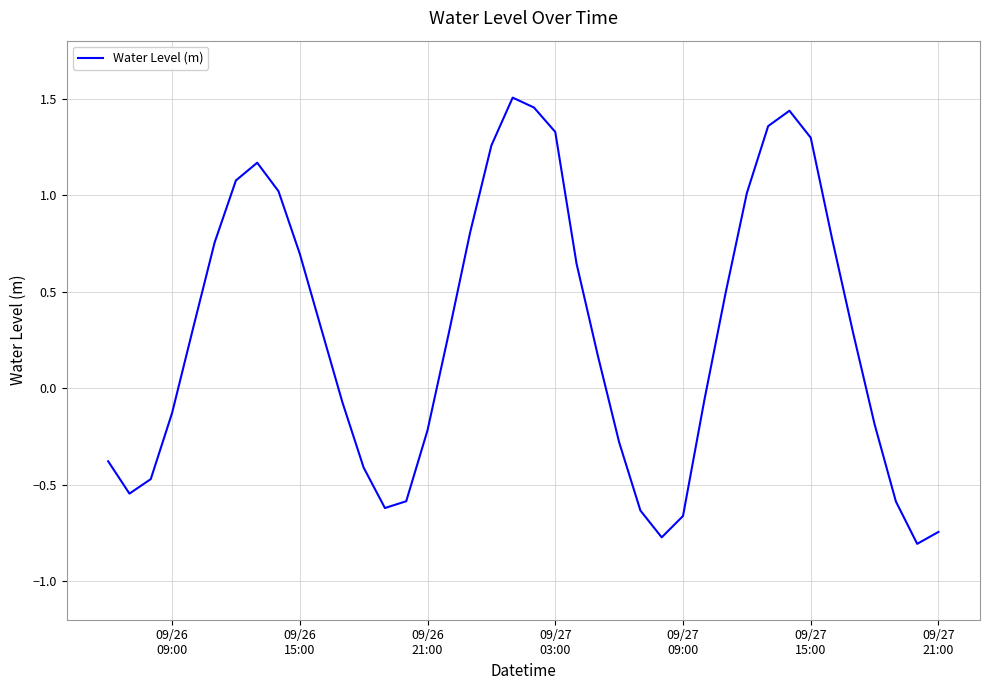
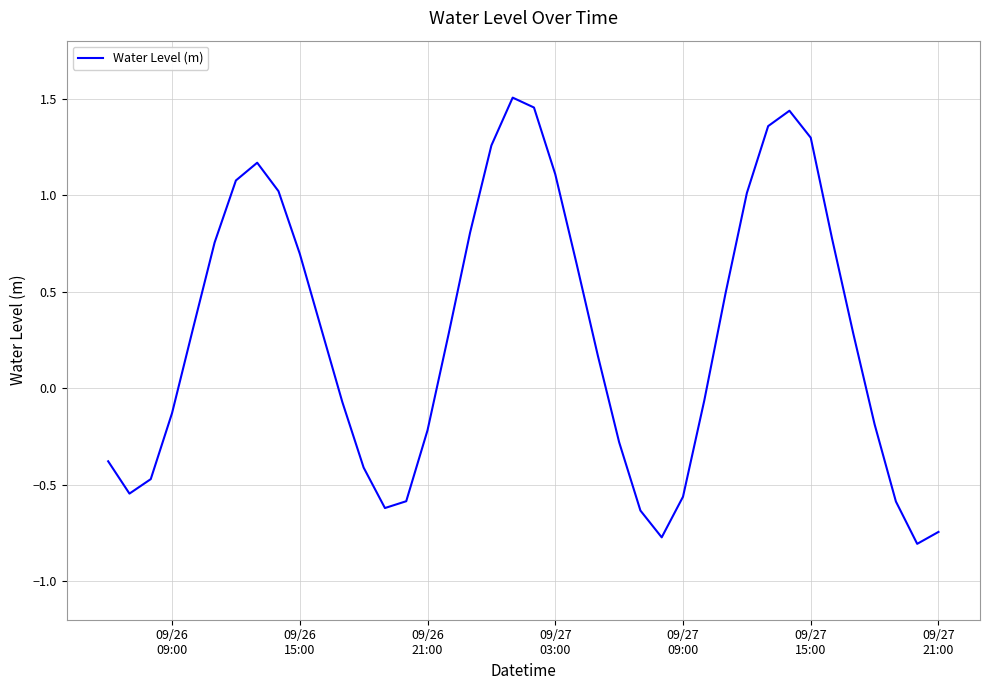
09/27 03:00: 1.33 -> 1.11
09/27 09:00: -0.66 -> -0.56
